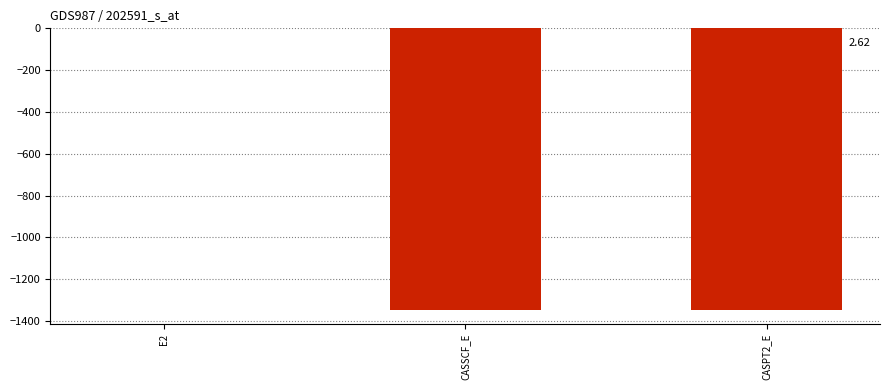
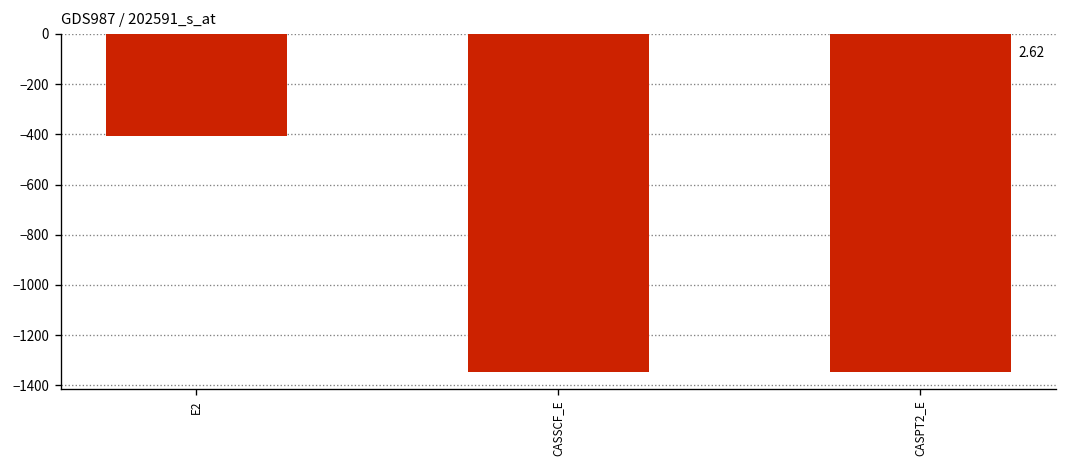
E2: 0 -> -410
